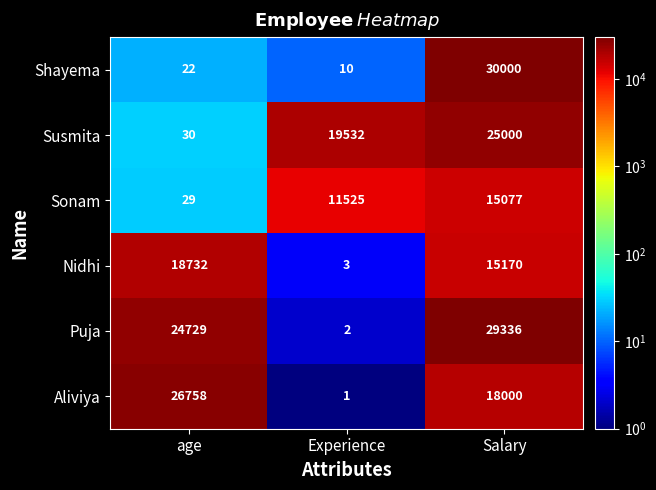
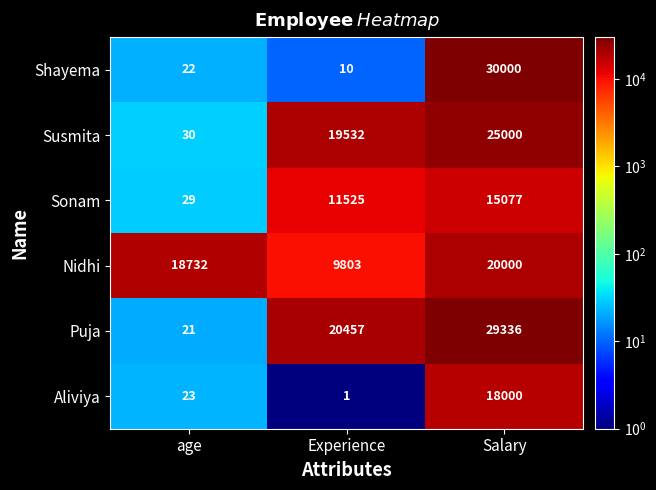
Nidhi, Experience: 3 -> 9803
Nidhi, Salary: 15170 -> 20000
Puja, age: 24729 -> 21
Puja, Experience: 2 -> 20457
Aliviya, age: 26758 -> 23
